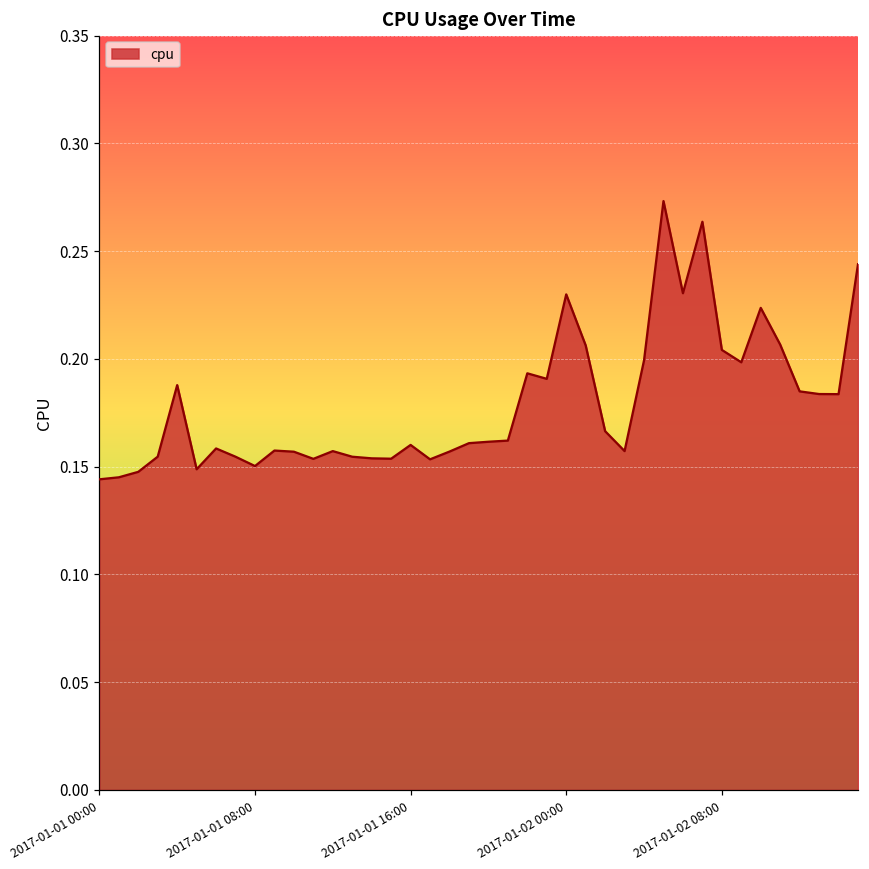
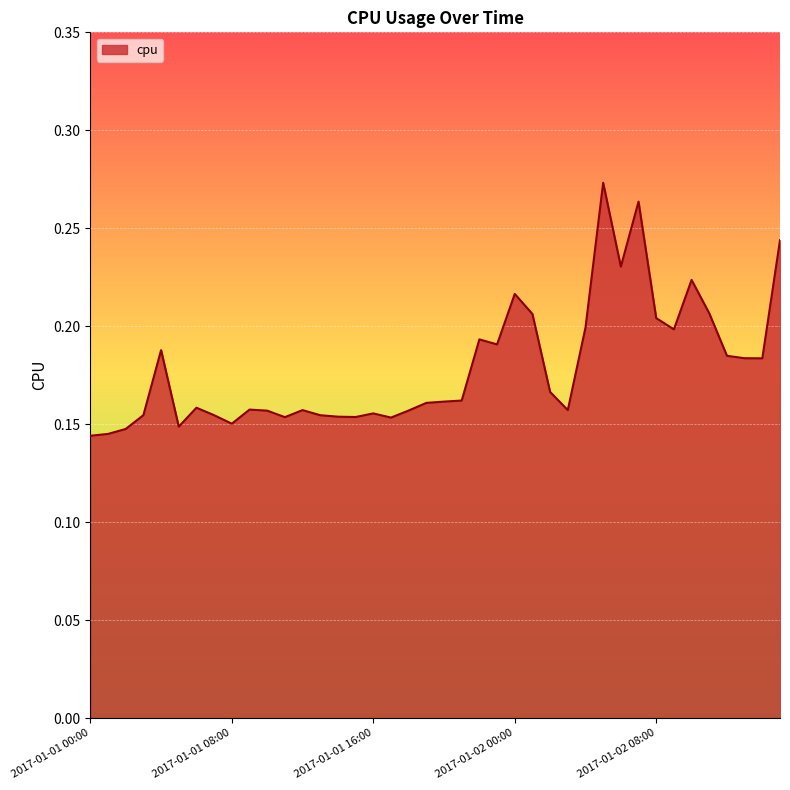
2017-01-01 16:00: 0.160 -> 0.155
2017-01-02 00:00: 0.230 -> 0.216
